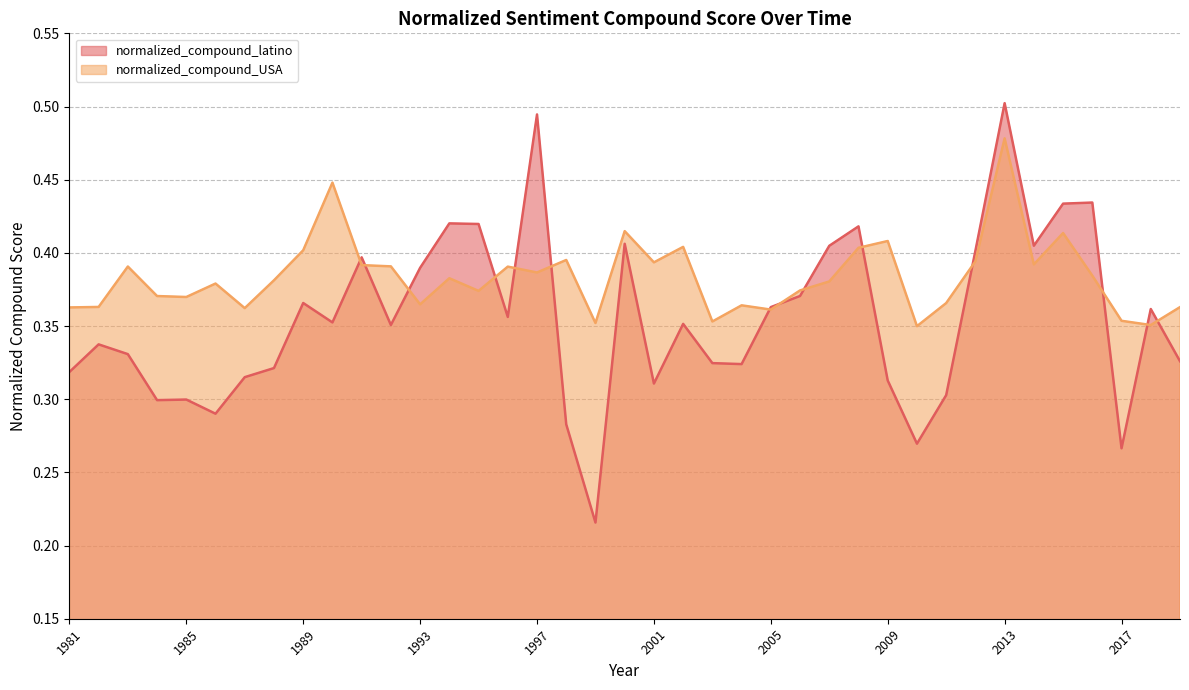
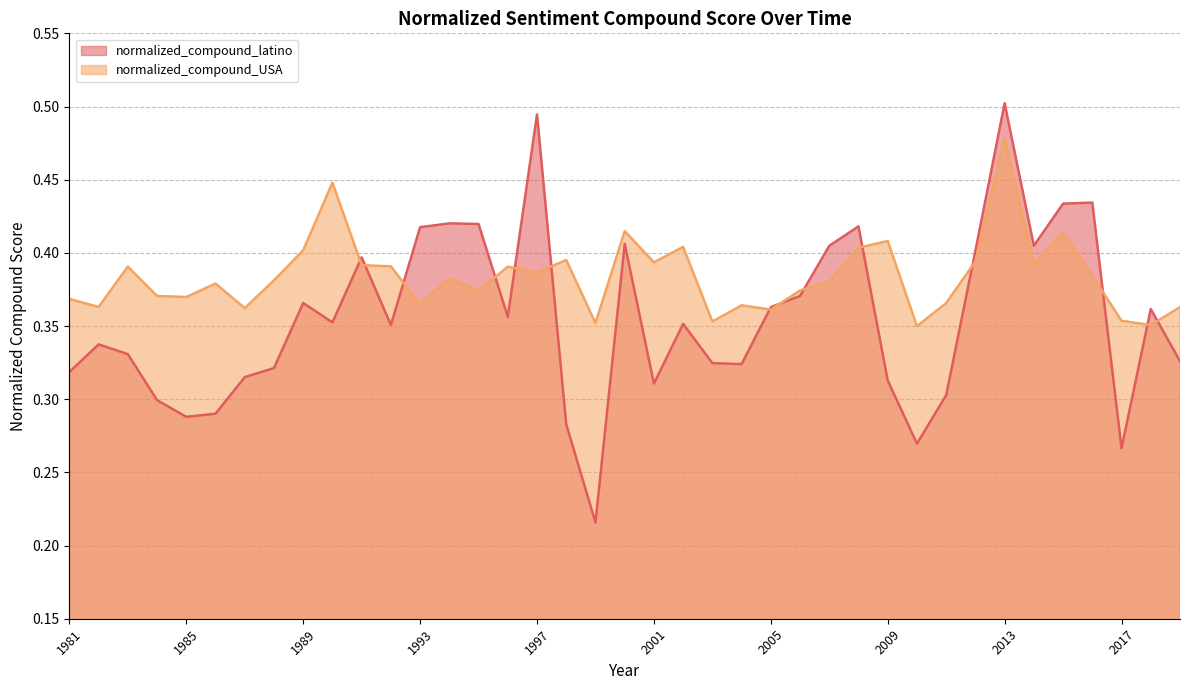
normalized_compound_USA, 1981: 0.363 -> 0.369
normalized_compound_latino, 1985: 0.300 -> 0.288
normalized_compound_latino, 1993: 0.390 -> 0.418
